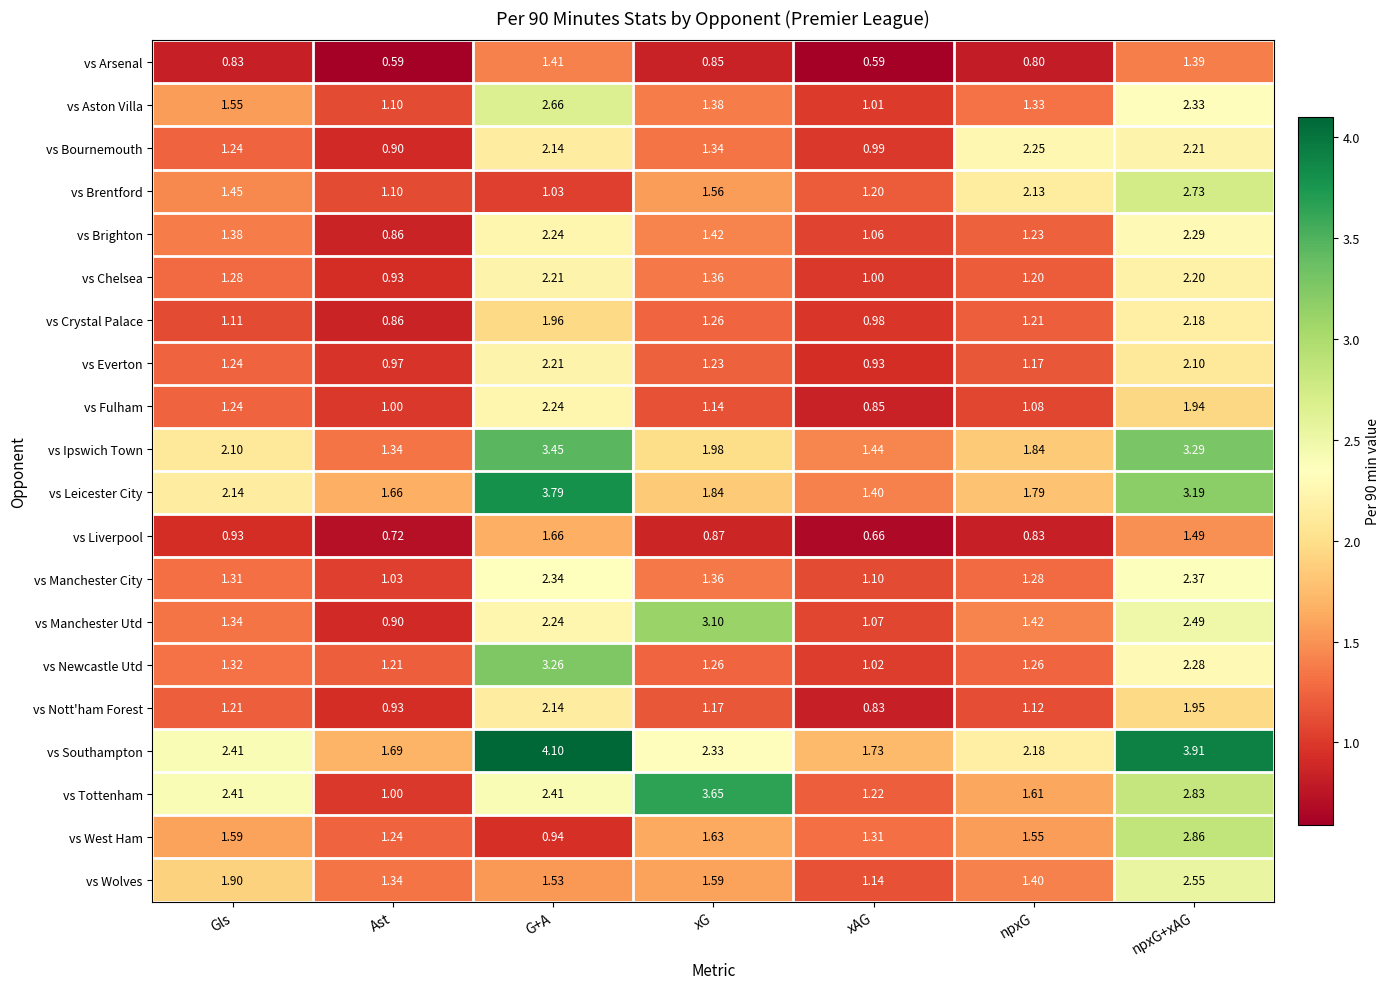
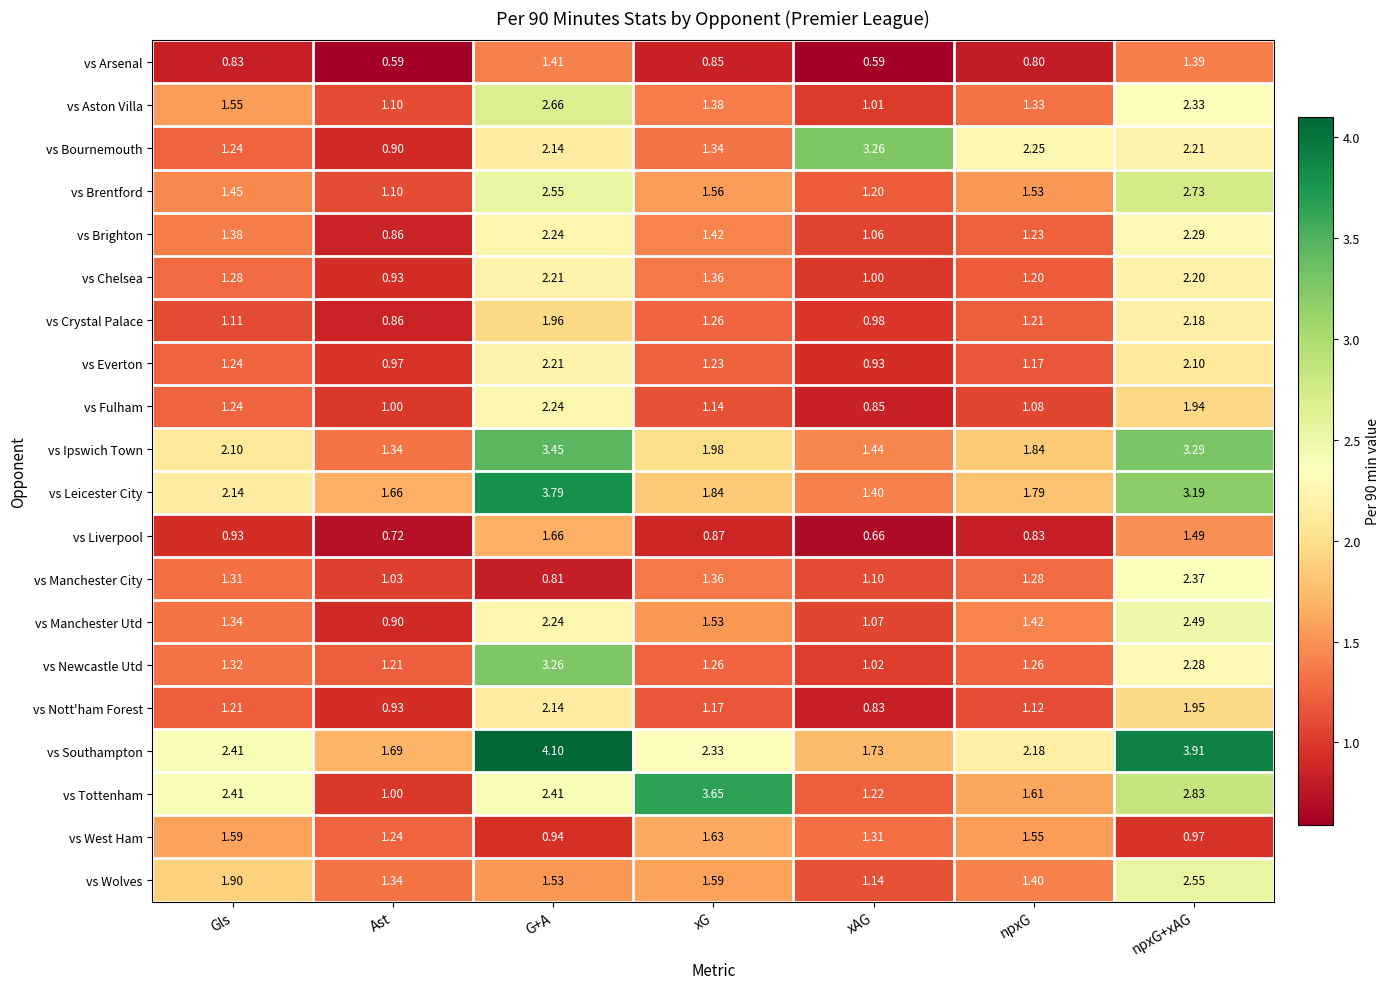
vs Bournemouth, xAG: 0.99 -> 3.26
vs Brentford, G+A: 1.03 -> 2.55
vs Brentford, npxG: 2.13 -> 1.53
vs Manchester City, G+A: 2.34 -> 0.81
vs Manchester Utd, xG: 3.10 -> 1.53
vs West Ham, npxG+xAG: 2.86 -> 0.97
